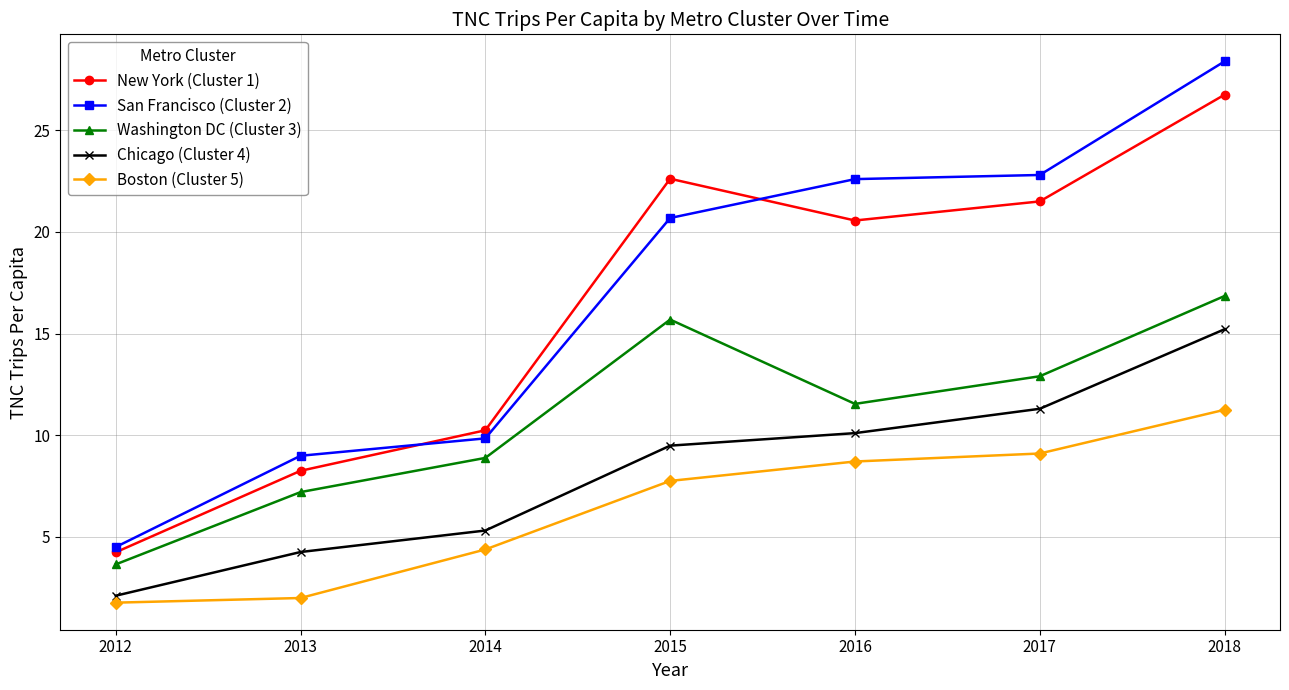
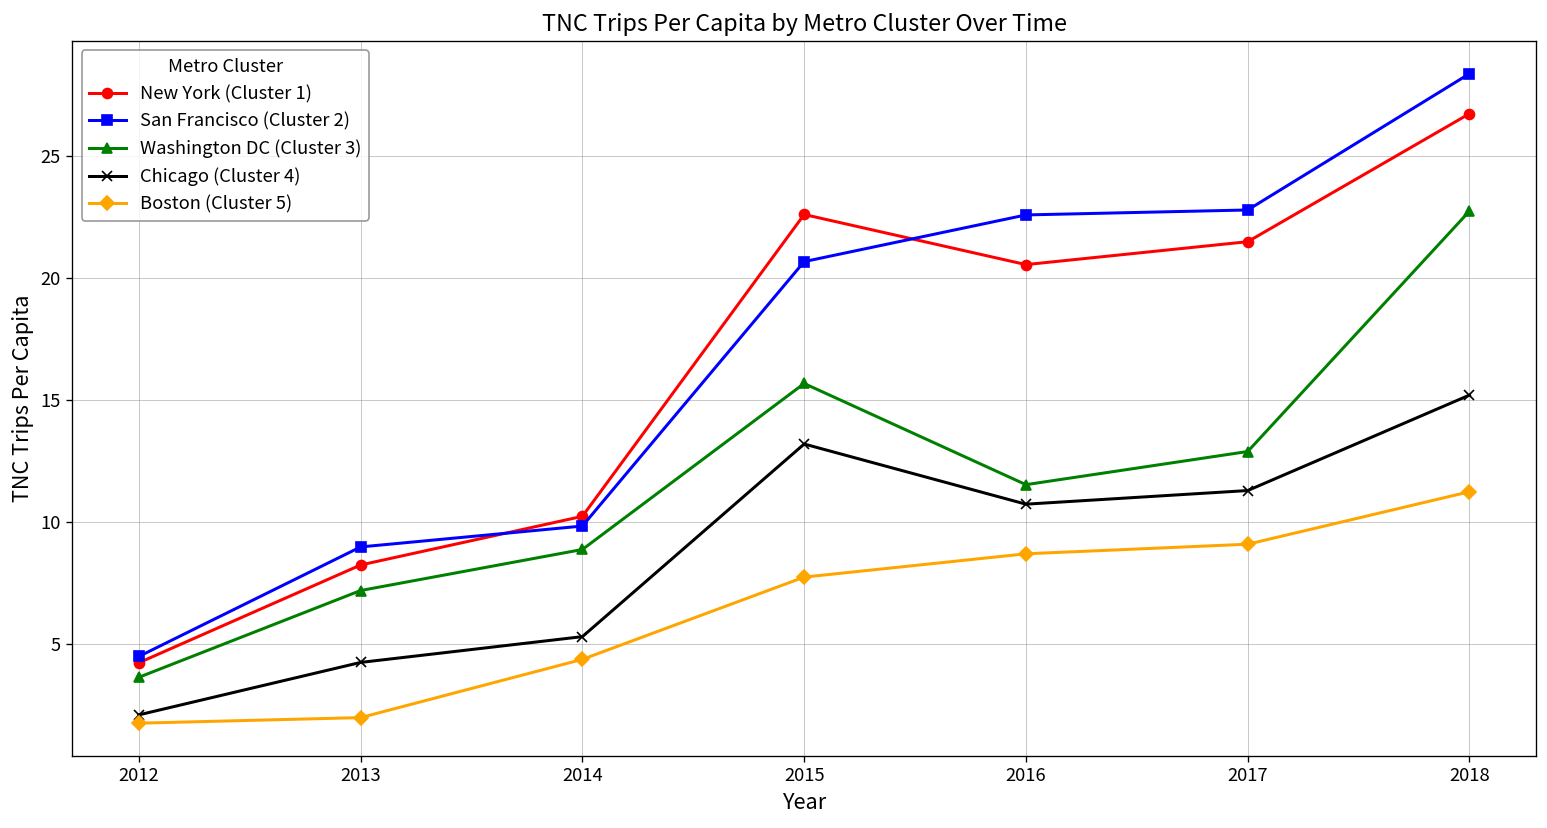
Chicago (Cluster 4), 2015: 9.5 -> 13.2
Chicago (Cluster 4), 2016: 10.1 -> 10.7
Washington DC (Cluster 3), 2018: 16.8 -> 22.8
